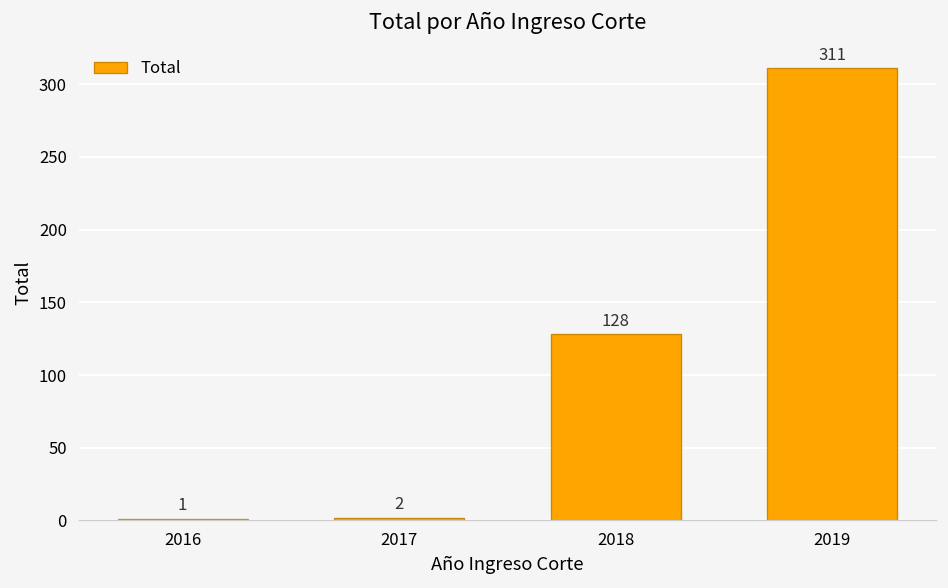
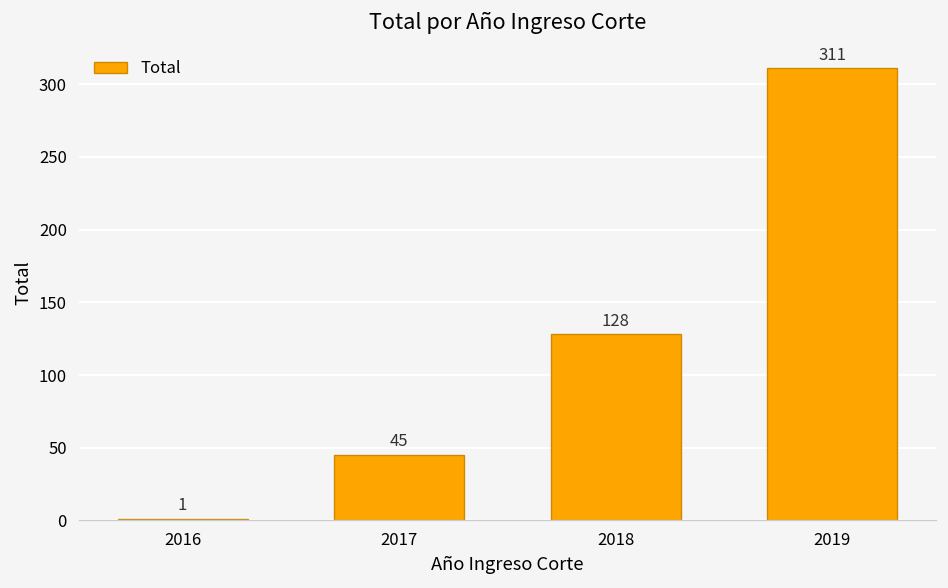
2017: 2 -> 45
